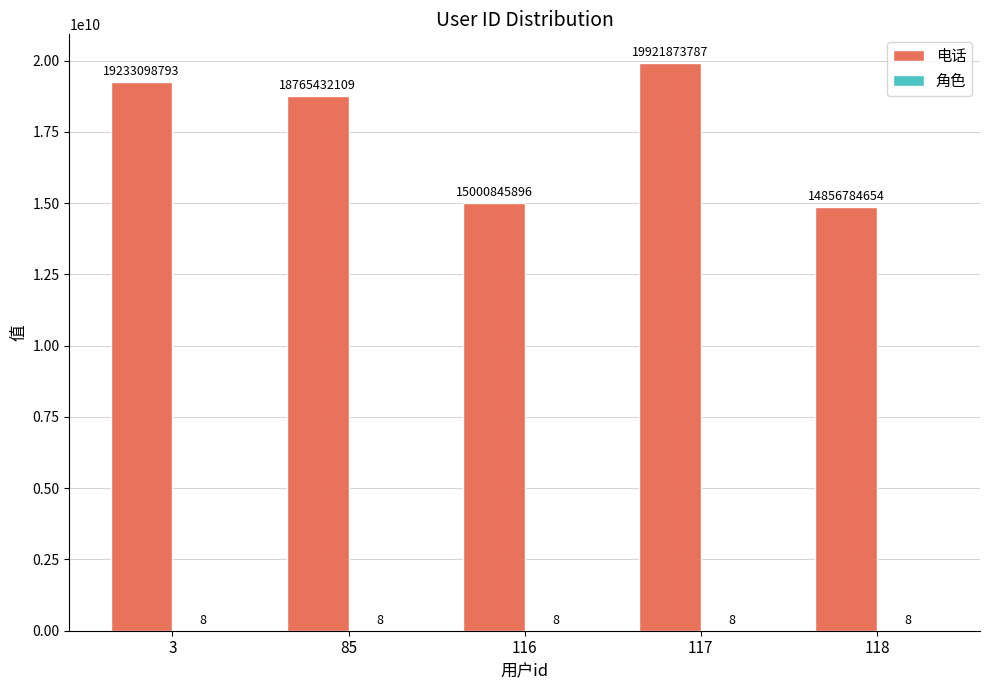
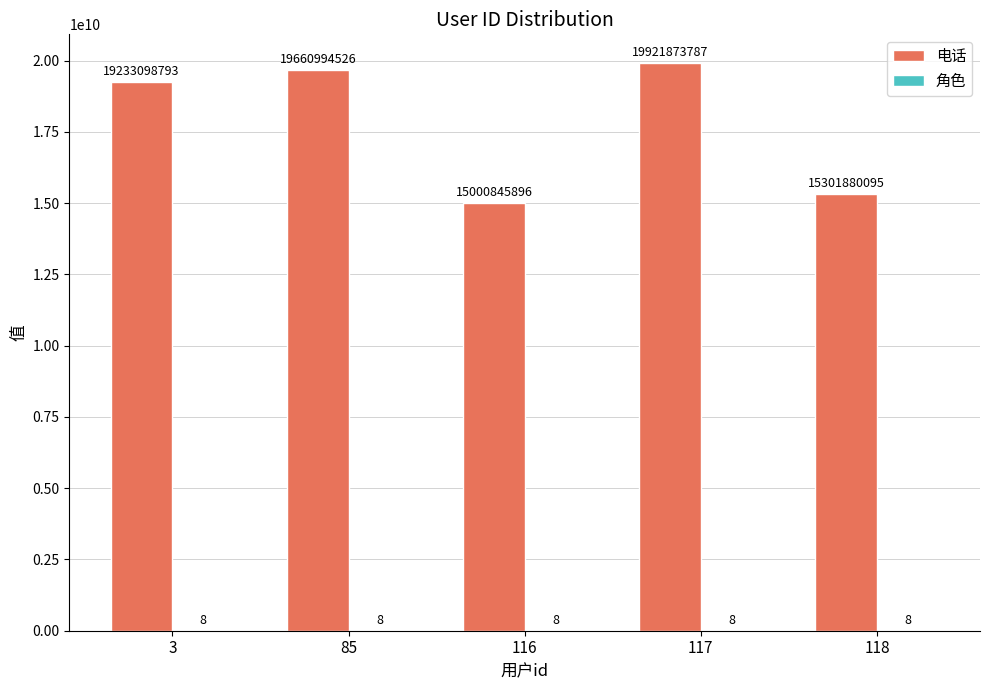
电话, 85: 18765432109 -> 19660994526
电话, 118: 14856784654 -> 15301880095
